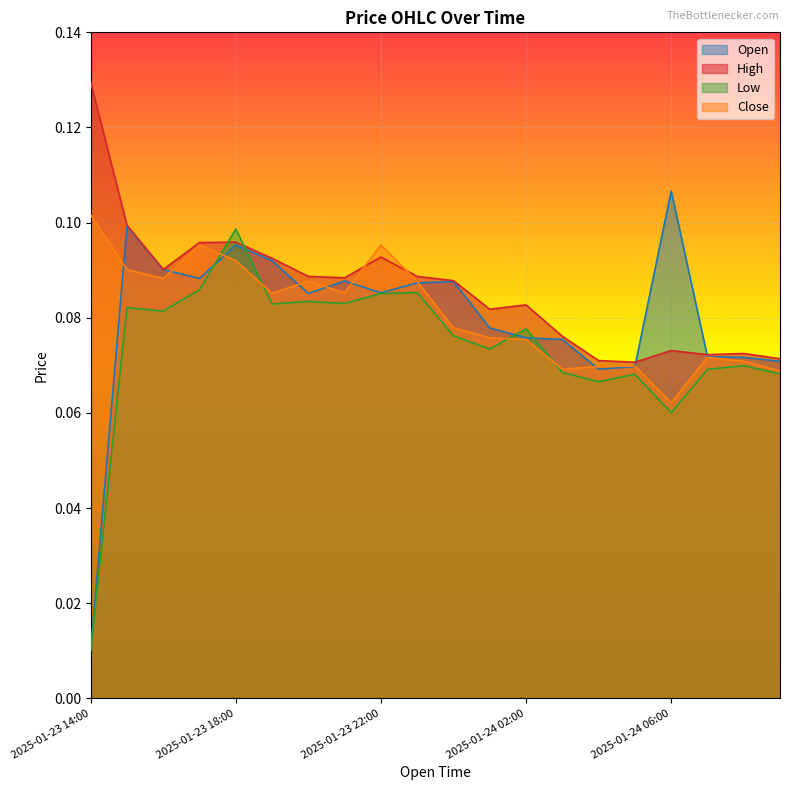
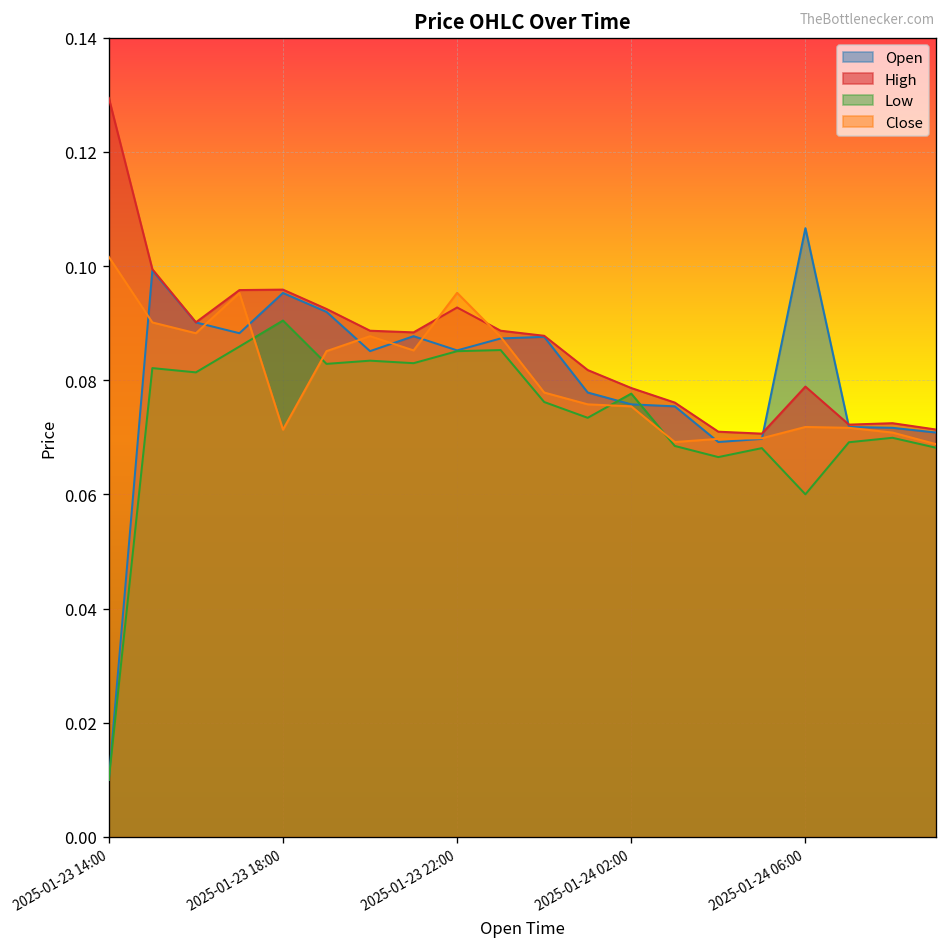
Low, 2025-01-23 18:00: 0.099 -> 0.090
Close, 2025-01-23 18:00: 0.092 -> 0.071
High, 2025-01-24 02:00: 0.083 -> 0.079
High, 2025-01-24 06:00: 0.073 -> 0.079
Close, 2025-01-24 06:00: 0.062 -> 0.072
